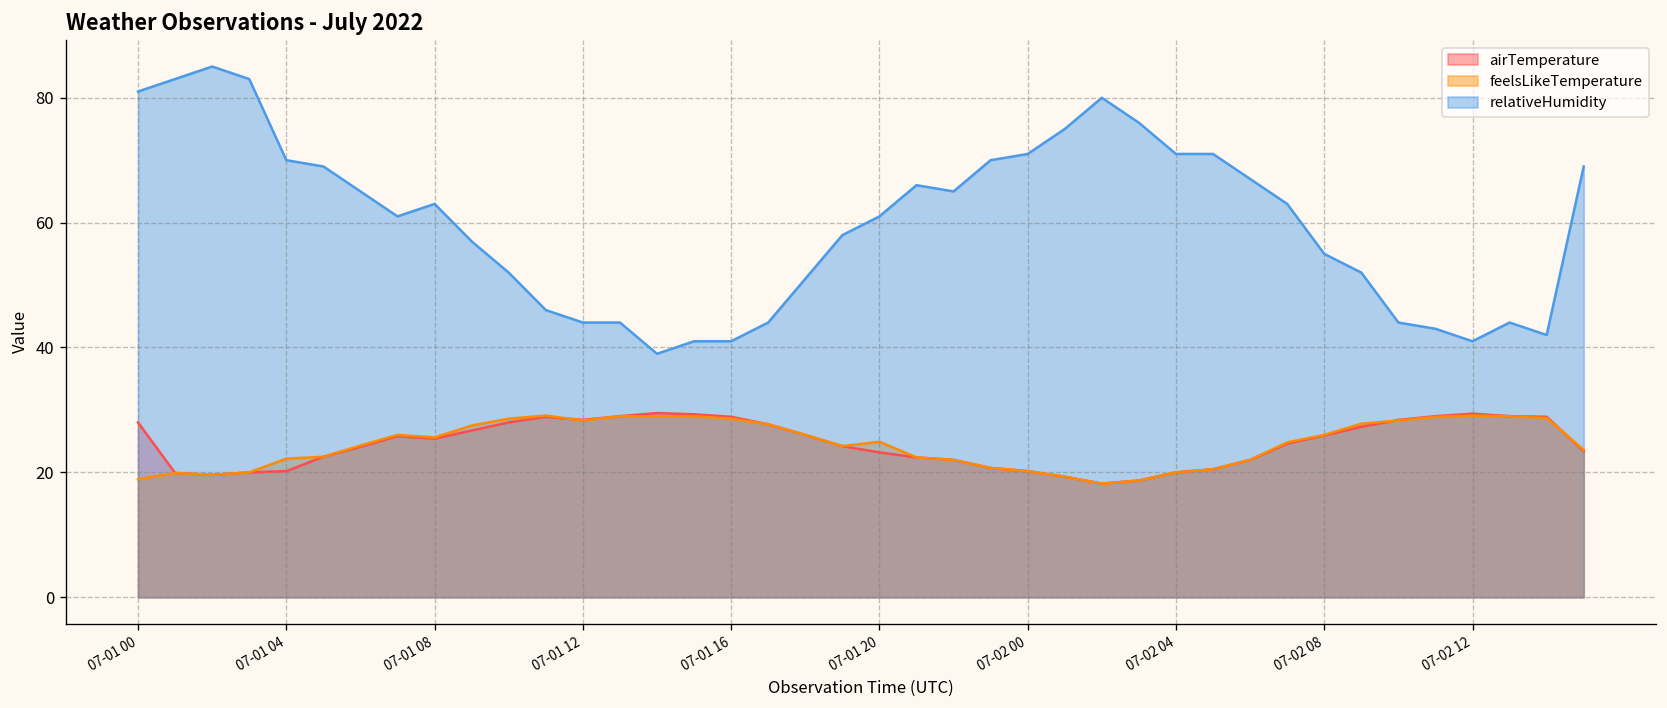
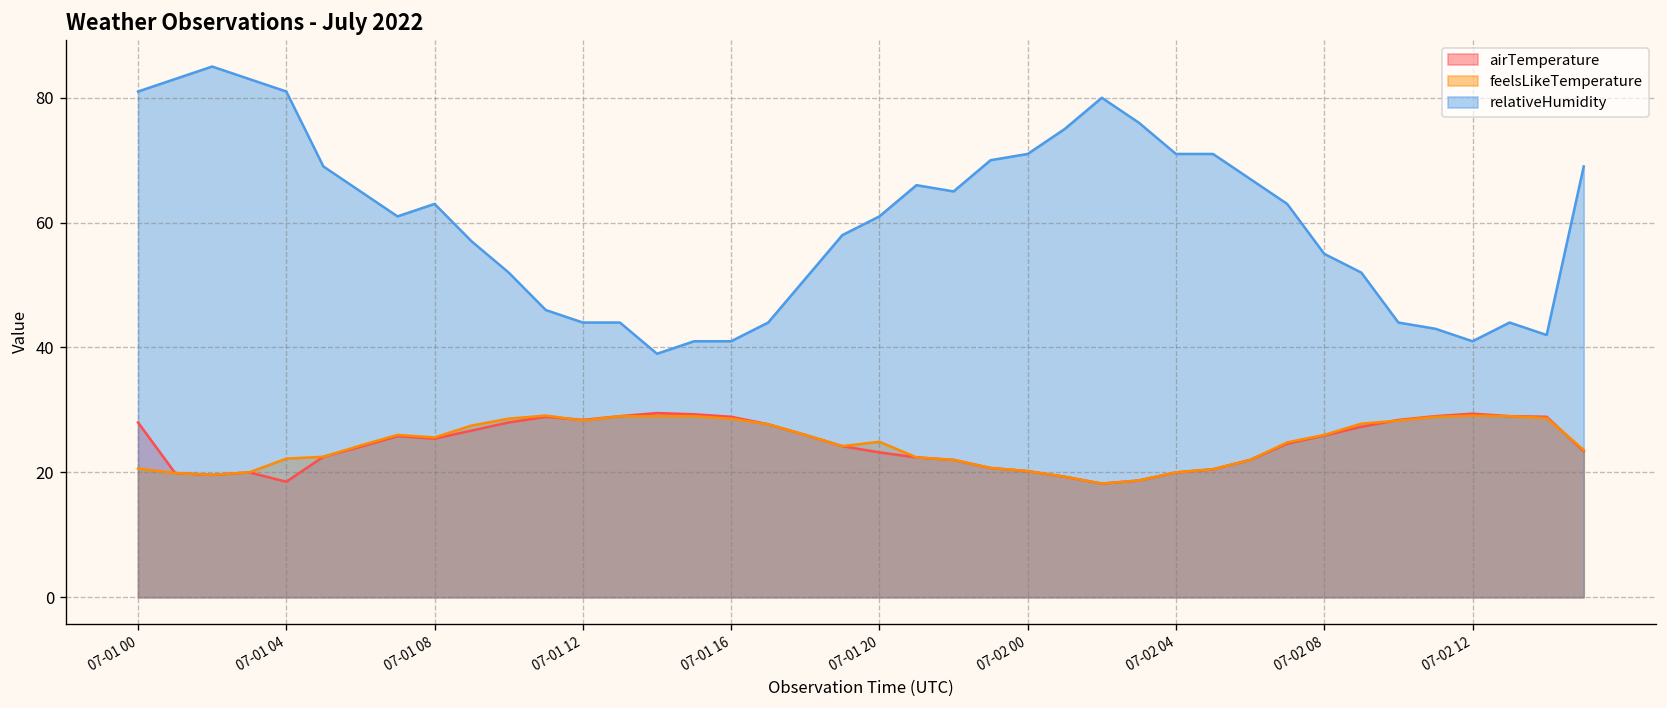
feelsLikeTemperature, 07-01 00: 19 -> 21
airTemperature, 07-01 04: 20 -> 19
relativeHumidity, 07-01 04: 70 -> 81
